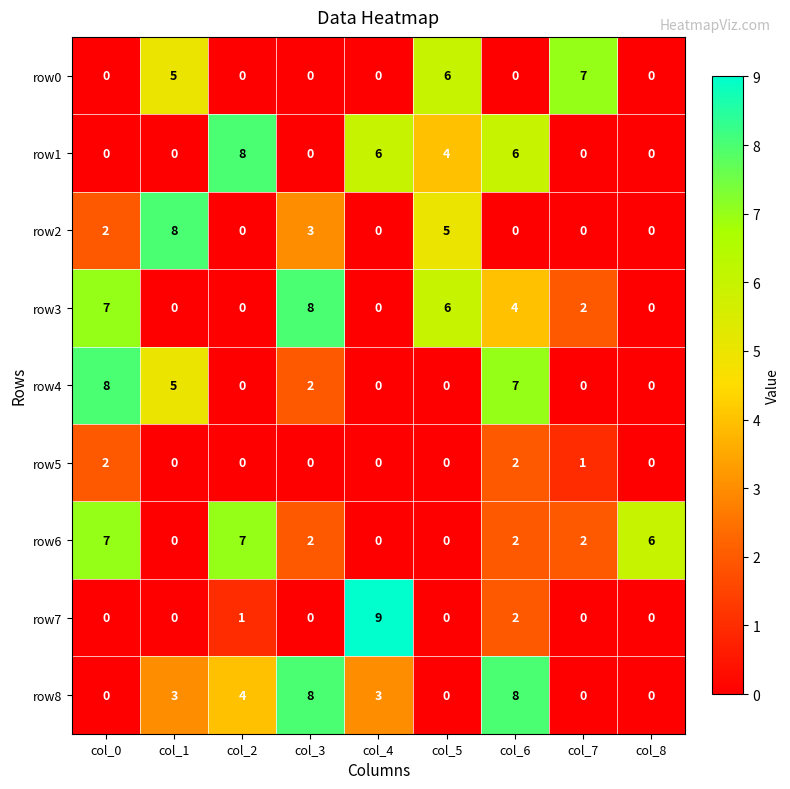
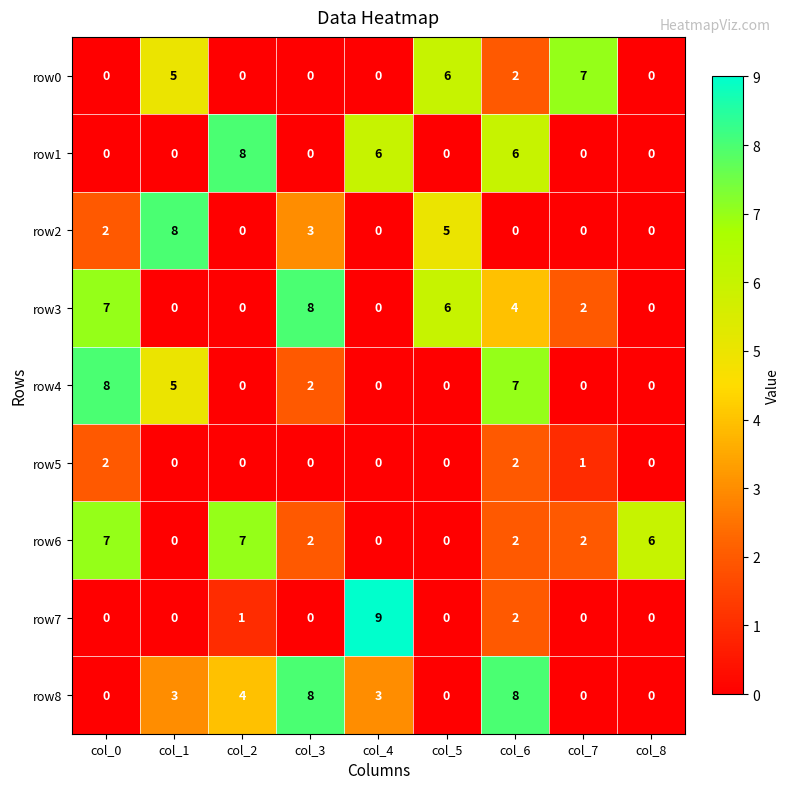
row0, col_6: 0 -> 2
row1, col_5: 4 -> 0
